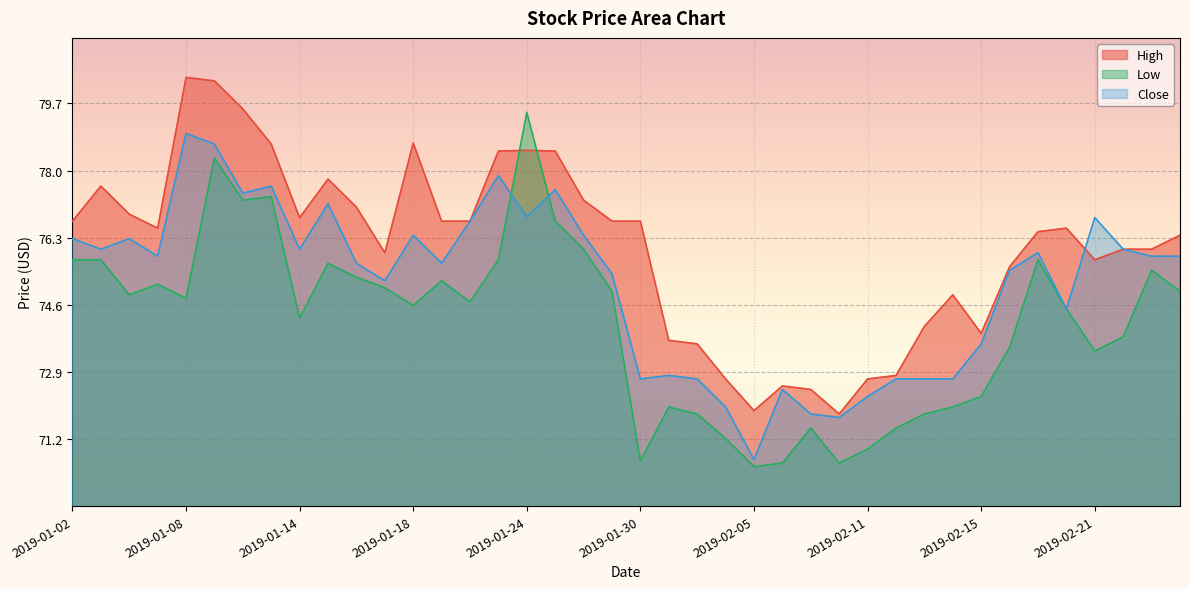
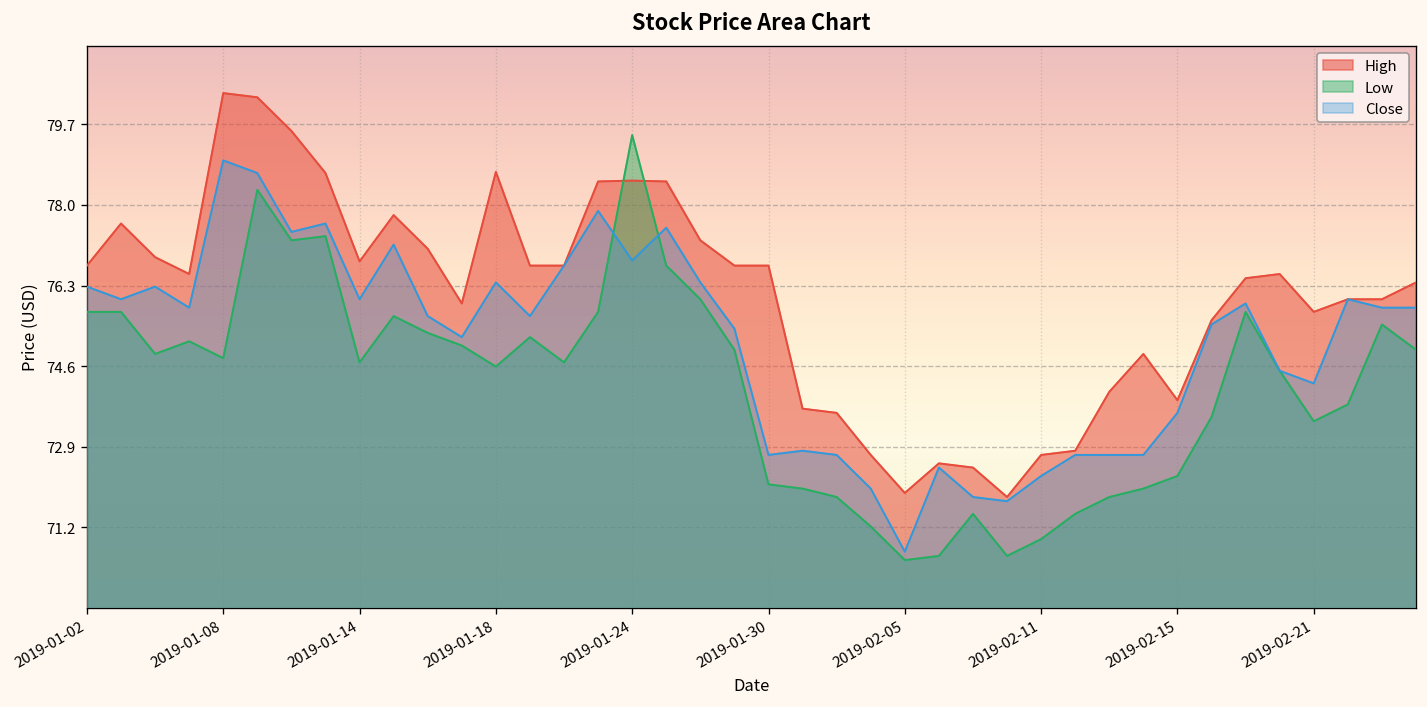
Low, 2019-01-14: 74.3 -> 74.7
Low, 2019-01-30: 70.7 -> 72.1
Close, 2019-02-21: 76.8 -> 74.2
